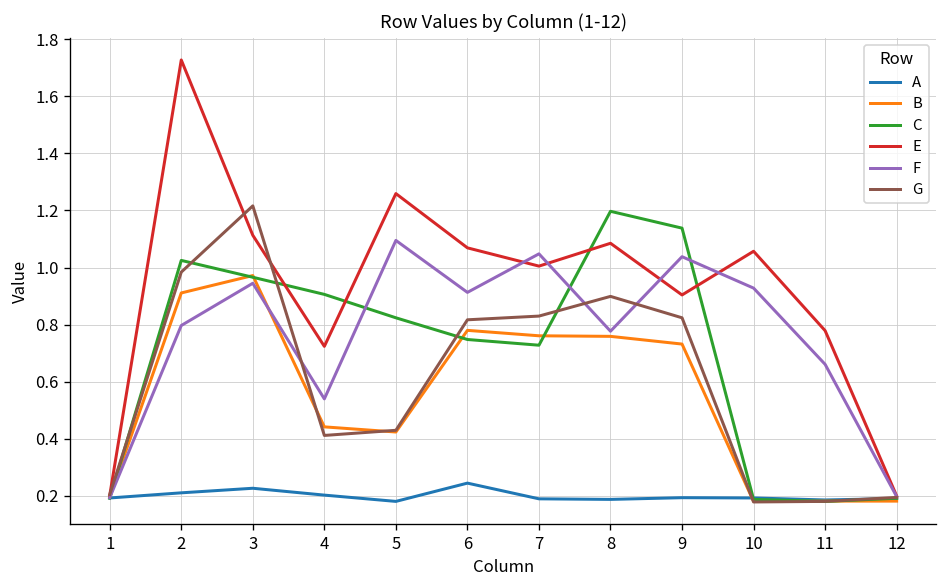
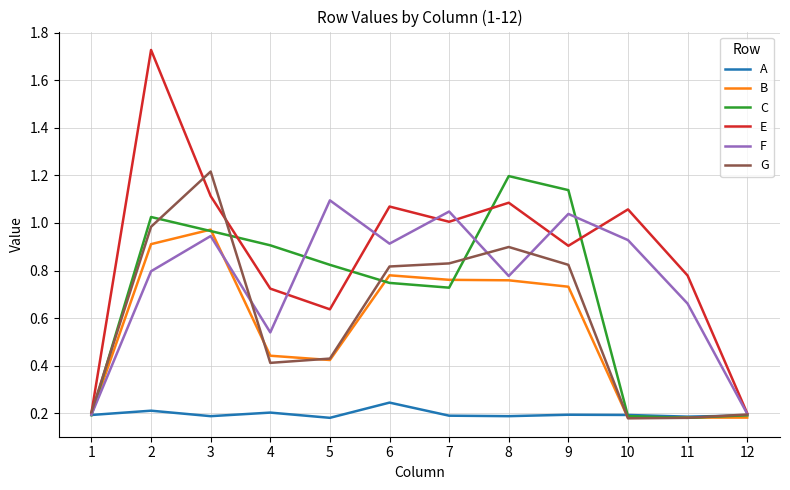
A, 3: 0.23 -> 0.19
E, 5: 1.26 -> 0.64
